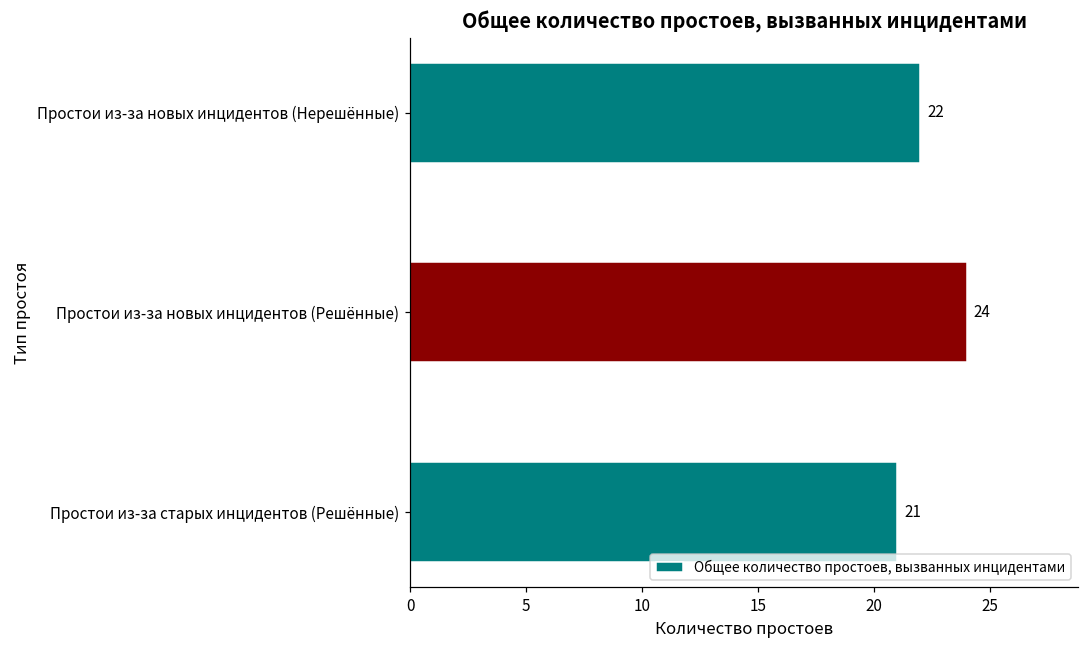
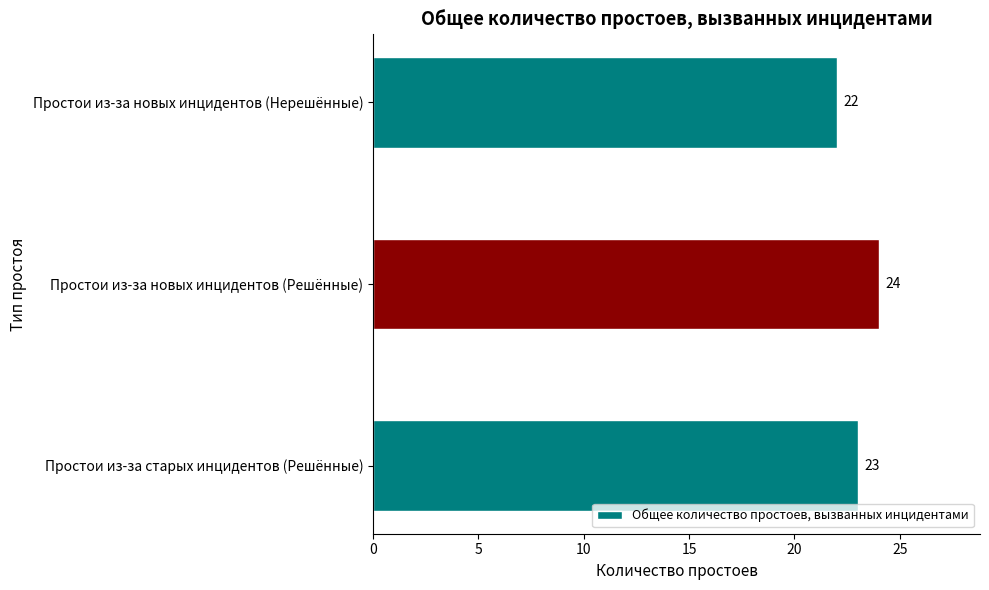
Простои из-за старых инцидентов (Решённые): 21 -> 23
